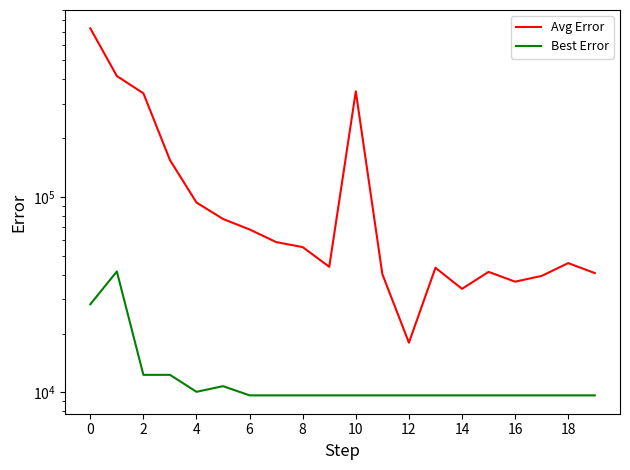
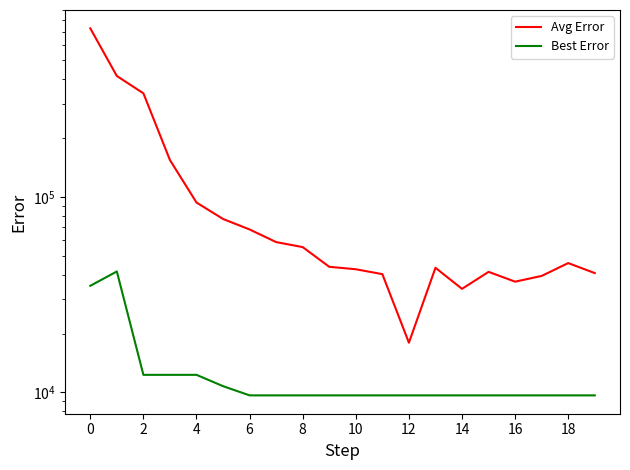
Best Error, 0: 28000 -> 35000
Best Error, 4: 10000 -> 12000
Avg Error, 10: 350000 -> 43000
